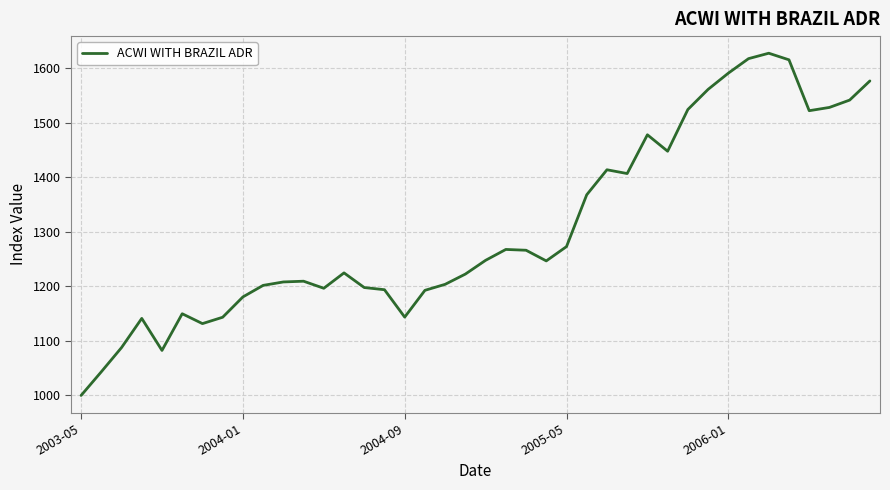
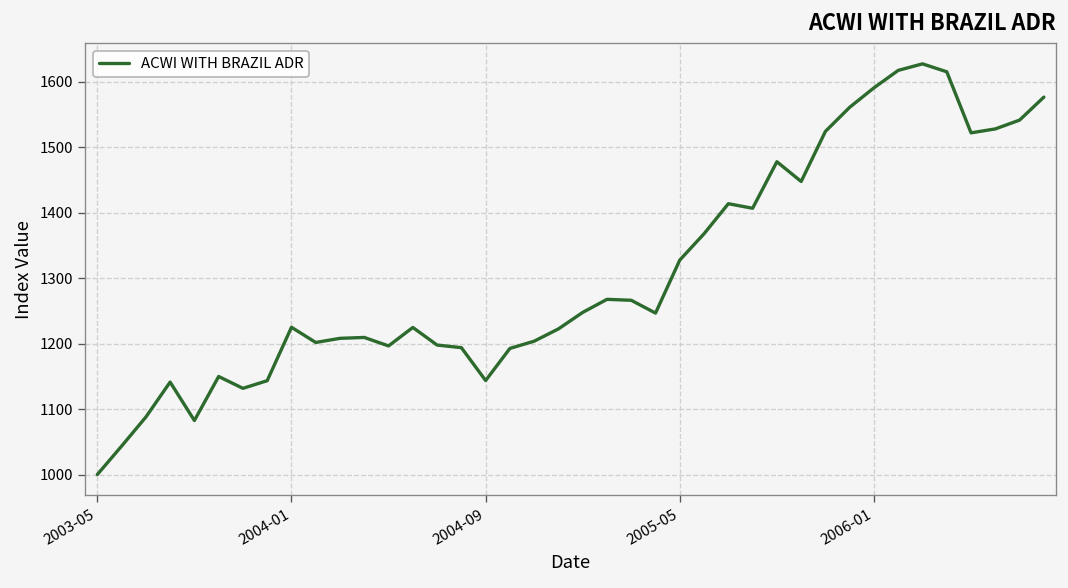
2004-01: 1180 -> 1220
2005-05: 1270 -> 1330
